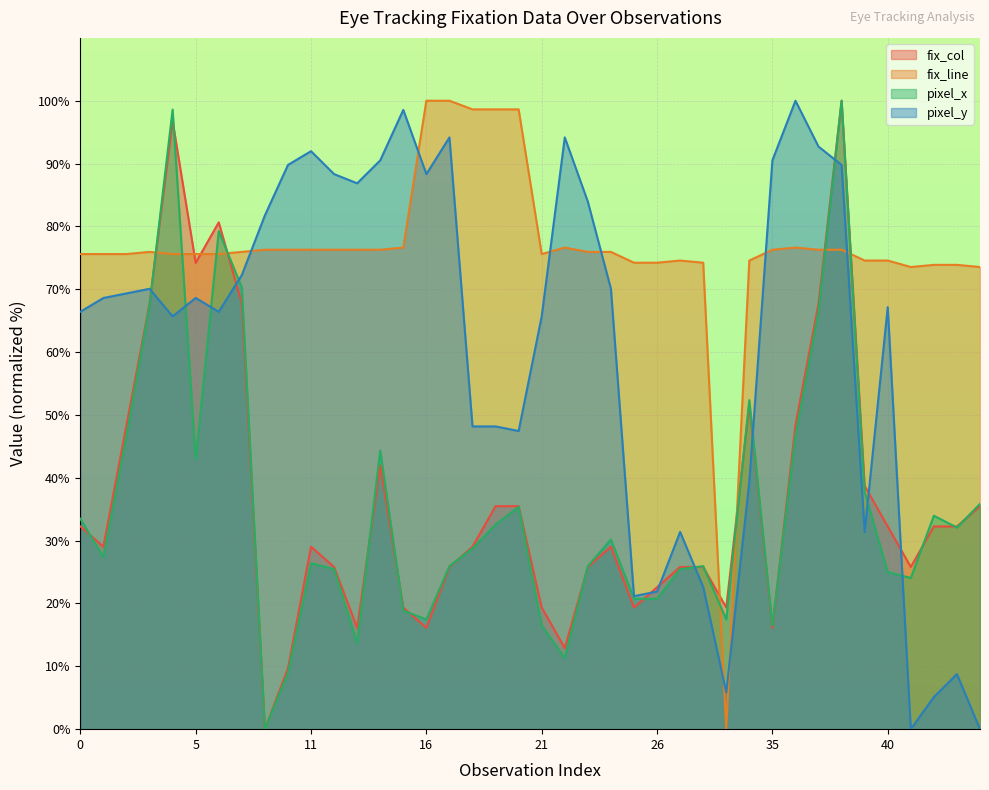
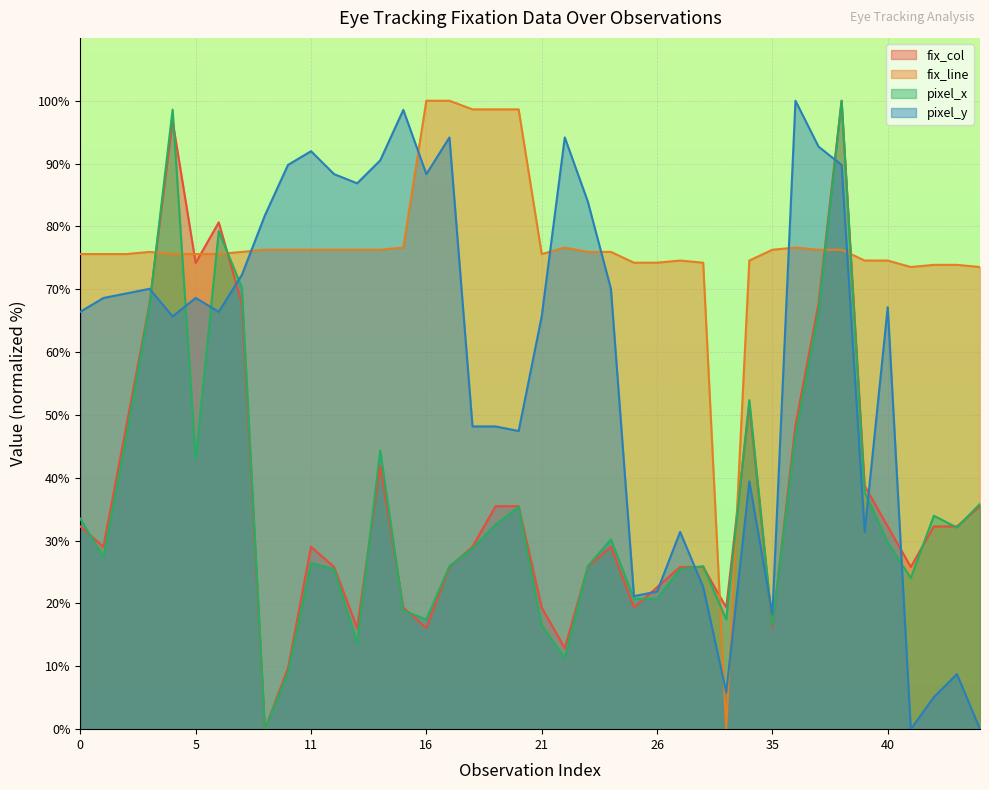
pixel_y, 35: 91% -> 18%
pixel_x, 40: 25% -> 30%
